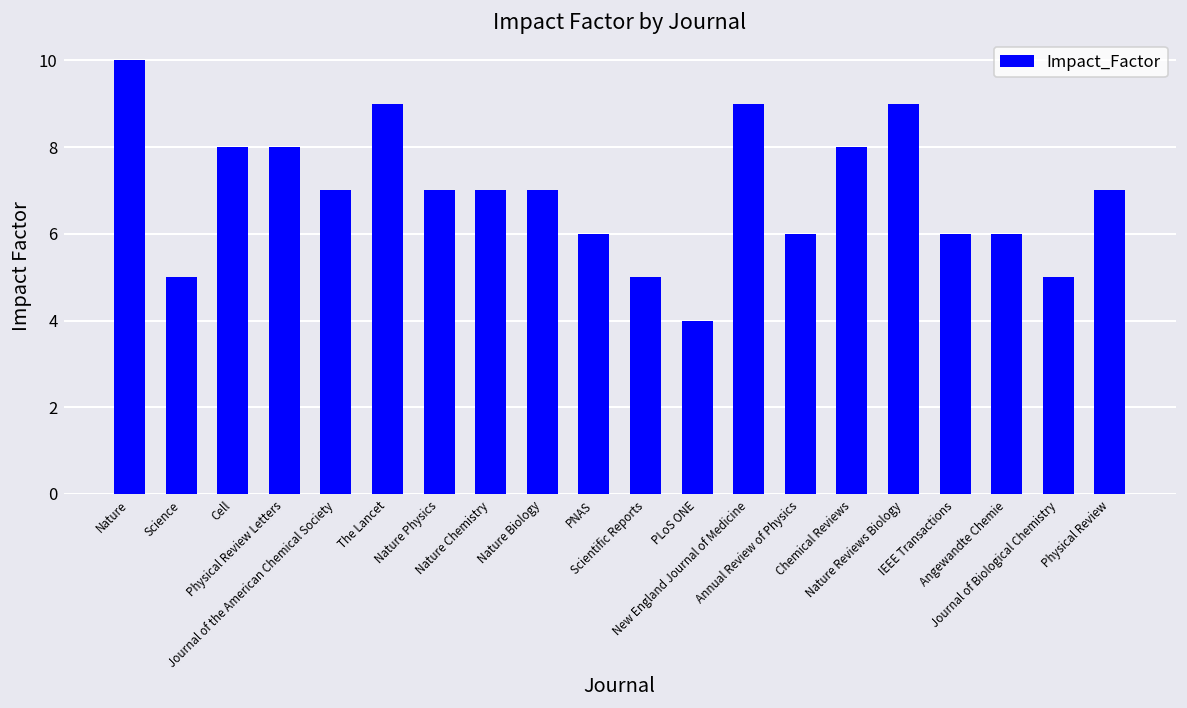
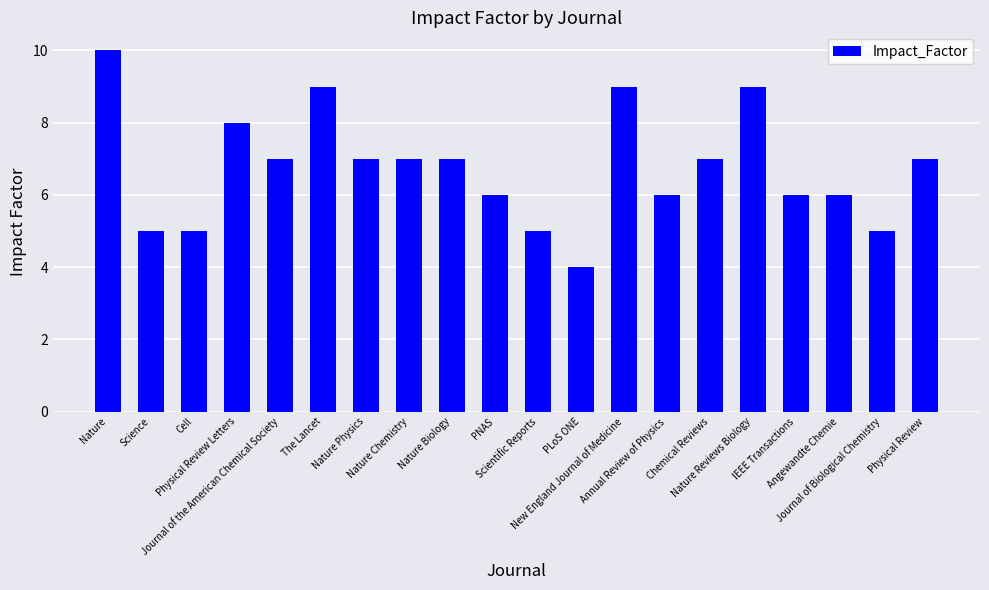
Cell: 8 -> 5
Chemical Reviews: 8 -> 7
